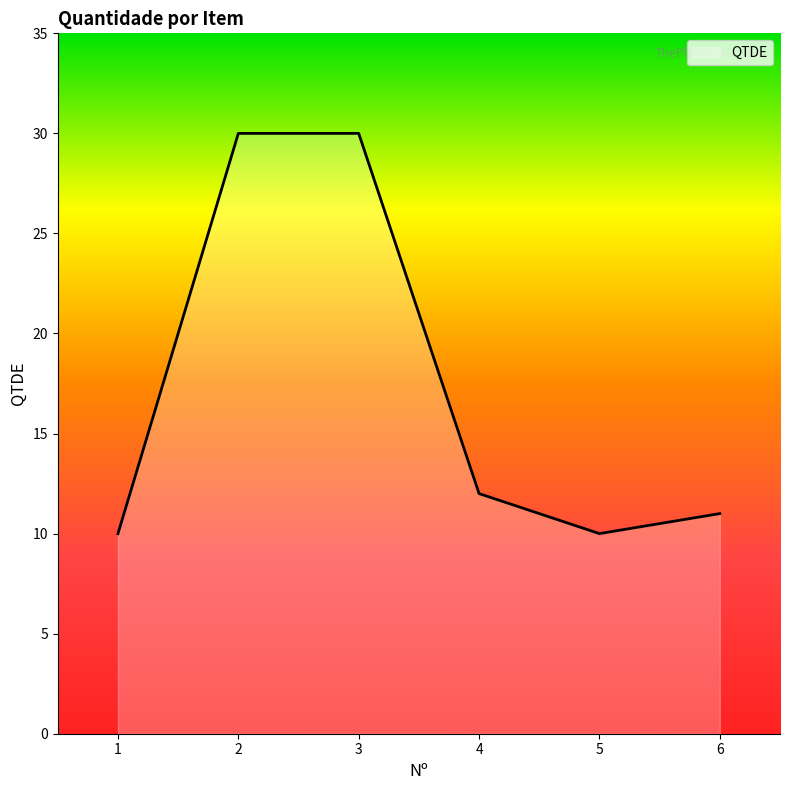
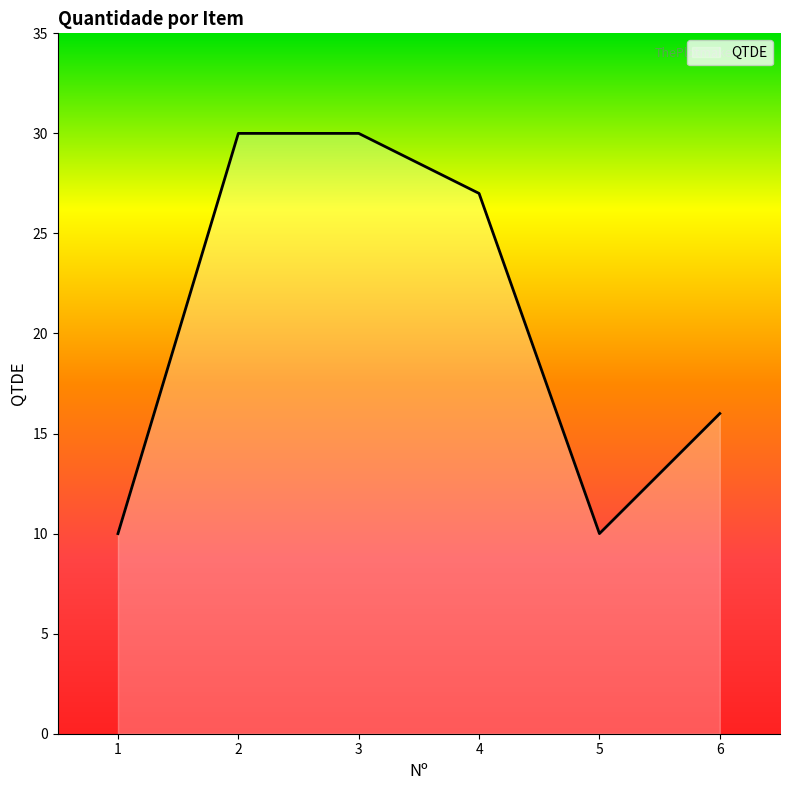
4: 12 -> 27
6: 11 -> 16
